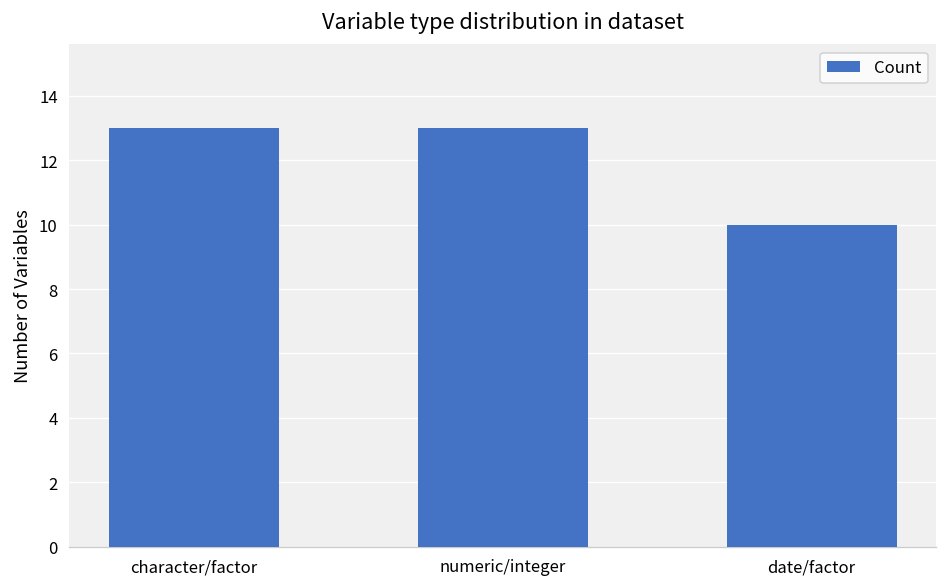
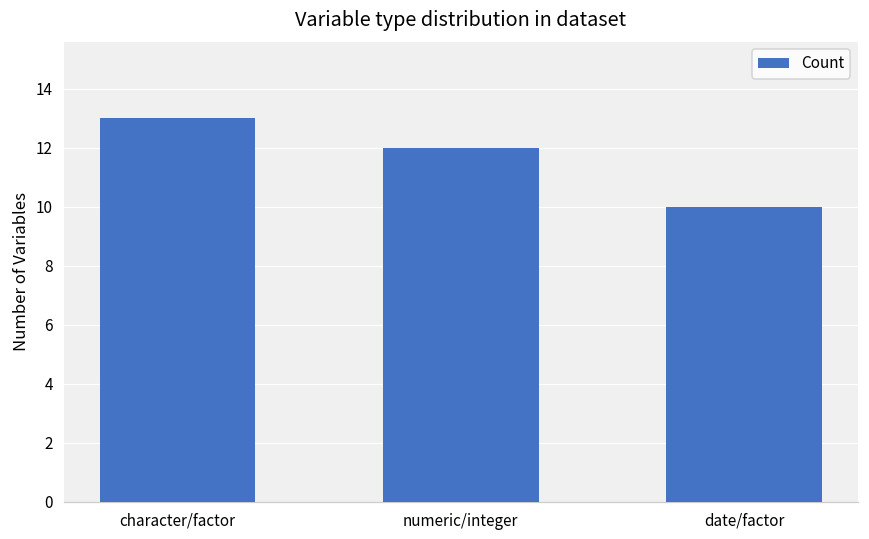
numeric/integer: 13 -> 12
